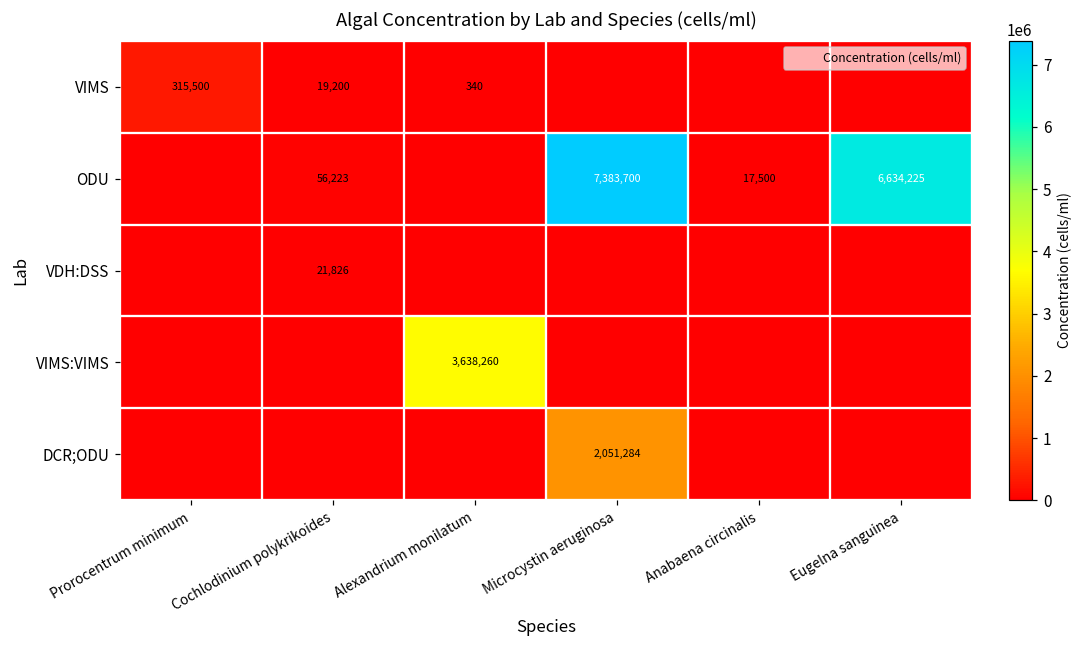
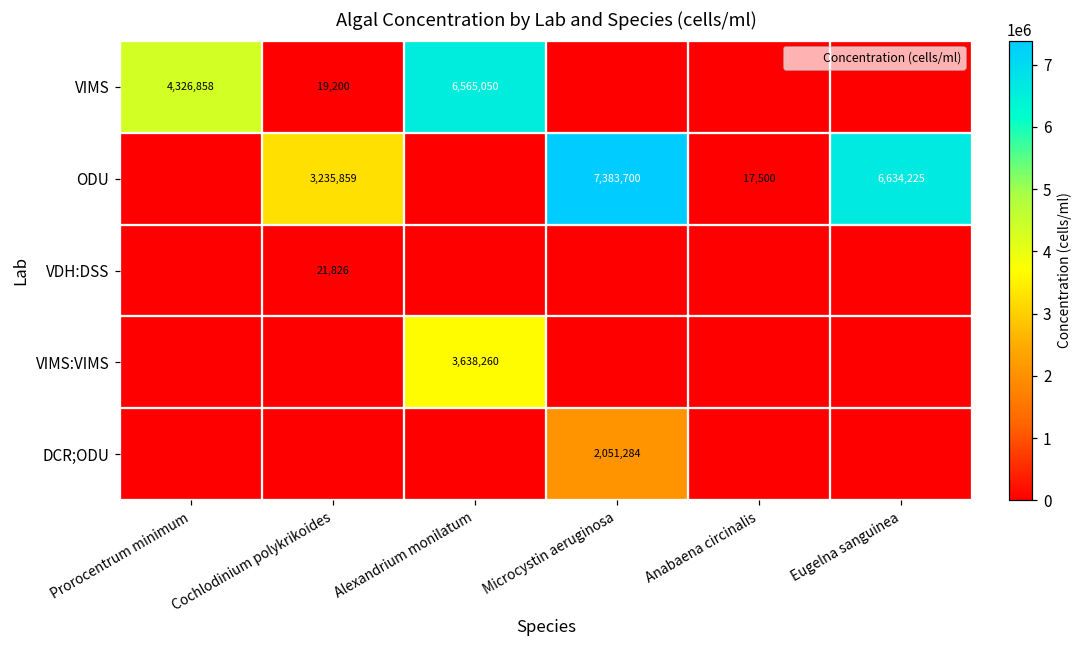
VIMS, Prorocentrum minimum: 315,500 -> 4,326,858
VIMS, Alexandrium monilatum: 340 -> 6,565,050
ODU, Cochlodinium polykrikoides: 56,223 -> 3,235,859
